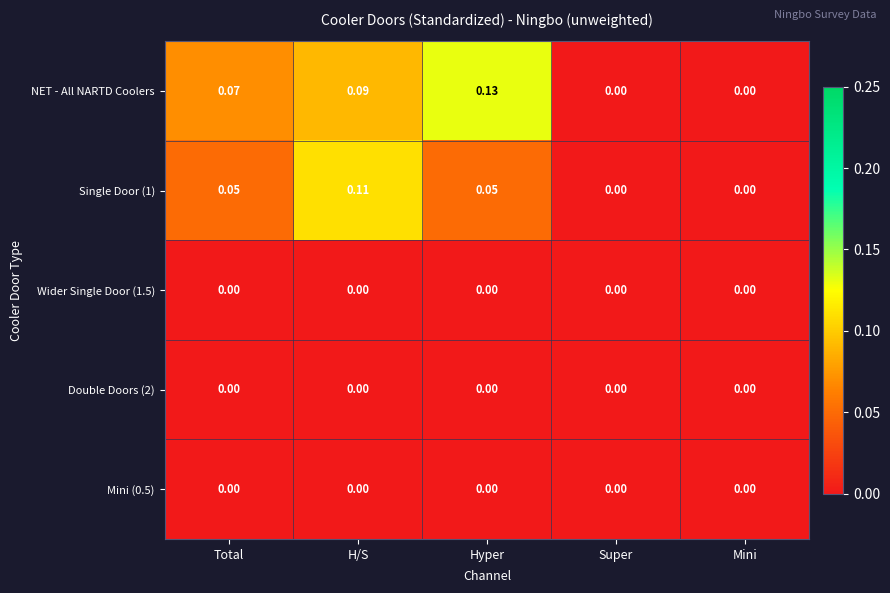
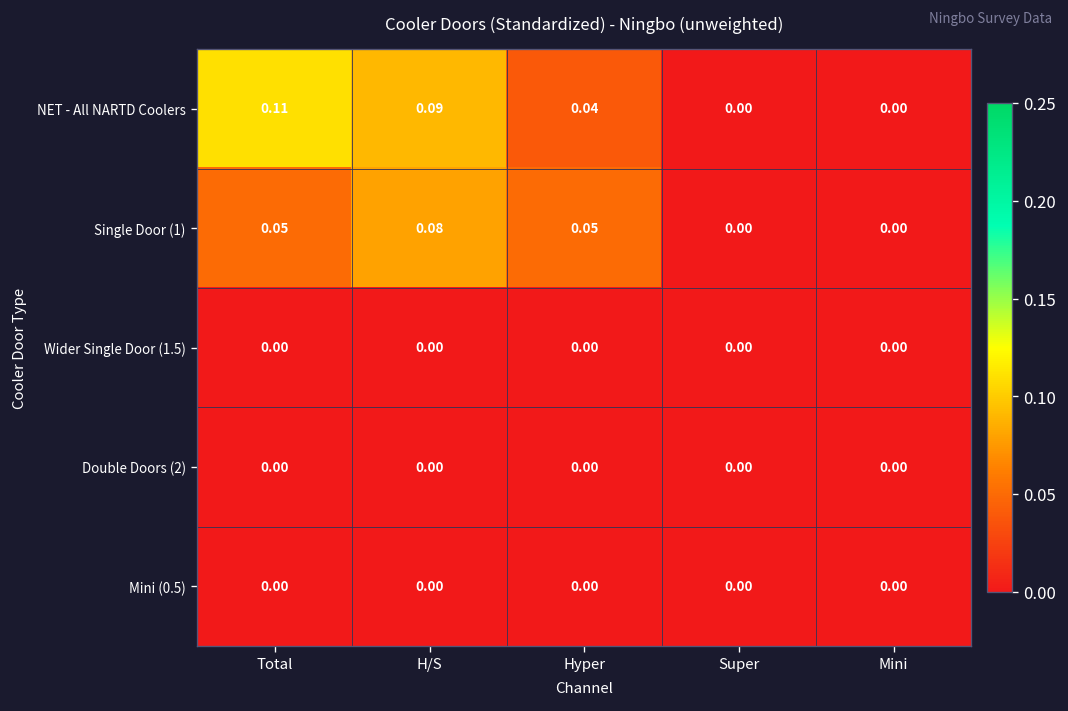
NET - All NARTD Coolers, Total: 0.07 -> 0.11
NET - All NARTD Coolers, Hyper: 0.13 -> 0.04
Single Door (1), H/S: 0.11 -> 0.08
